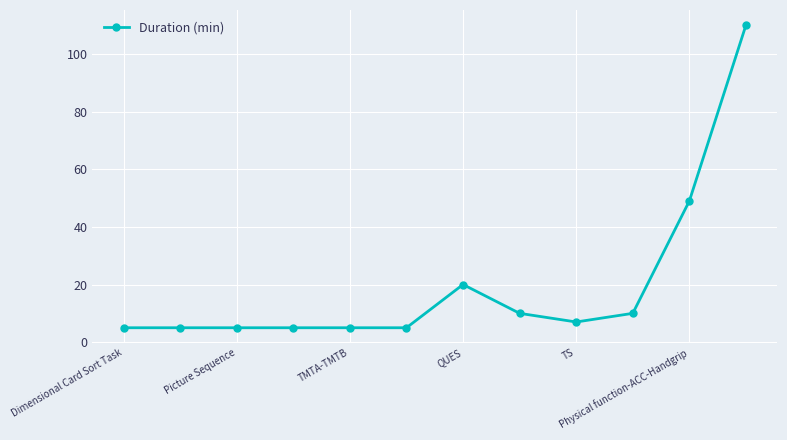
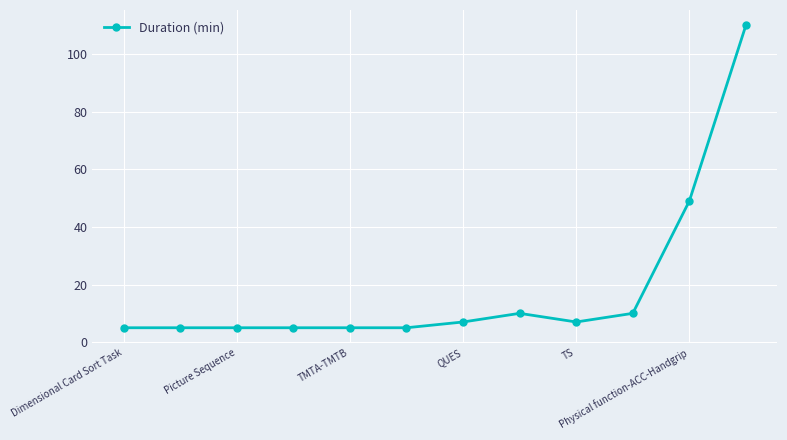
QUES: 20 -> 7
